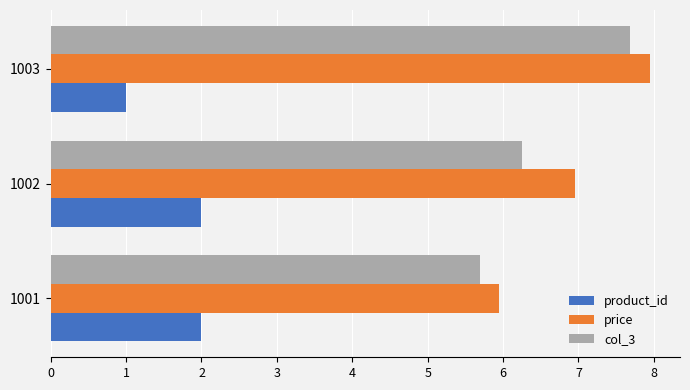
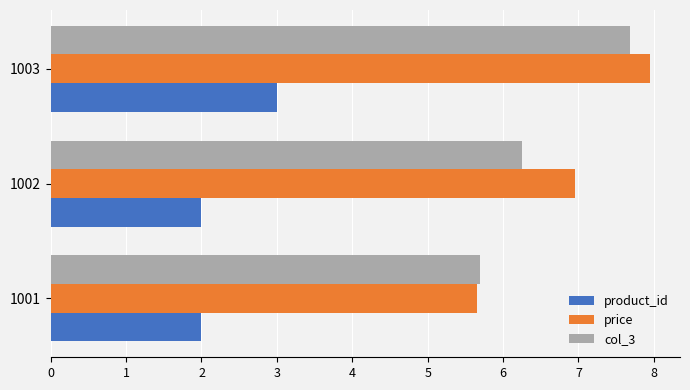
product_id, 1003: 1 -> 3
price, 1001: 6.0 -> 5.7
